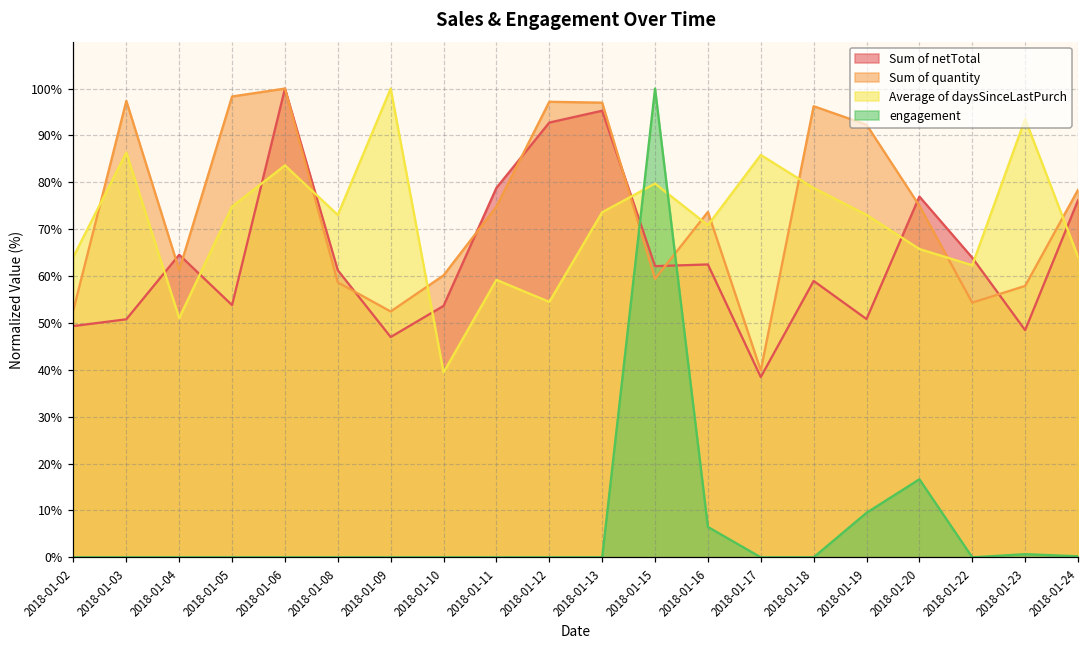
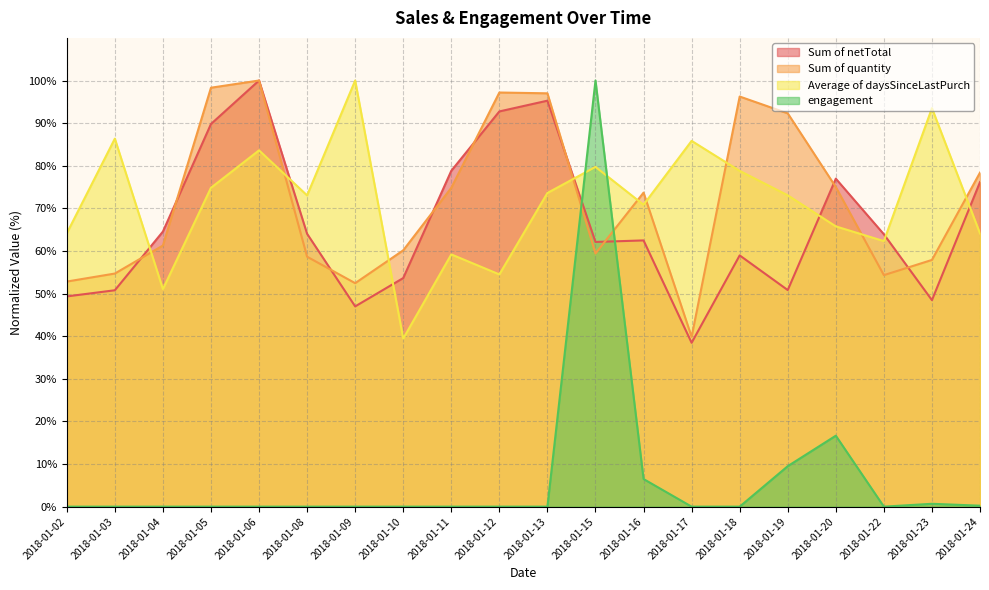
Sum of quantity, 2018-01-03: 97% -> 55%
Sum of netTotal, 2018-01-05: 54% -> 90%
Sum of netTotal, 2018-01-08: 61% -> 64%
